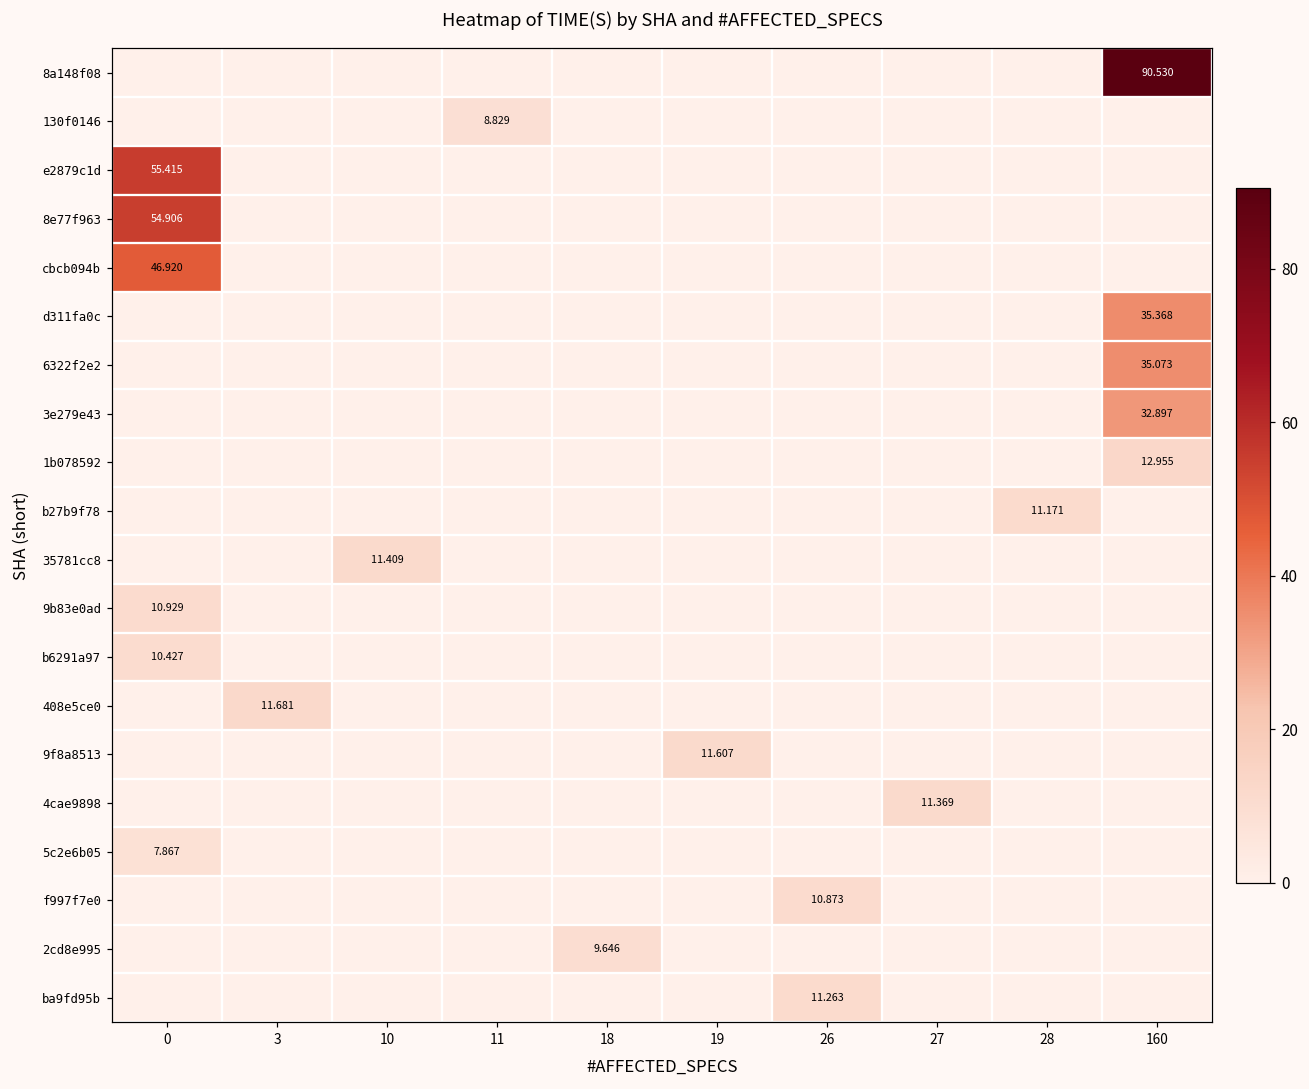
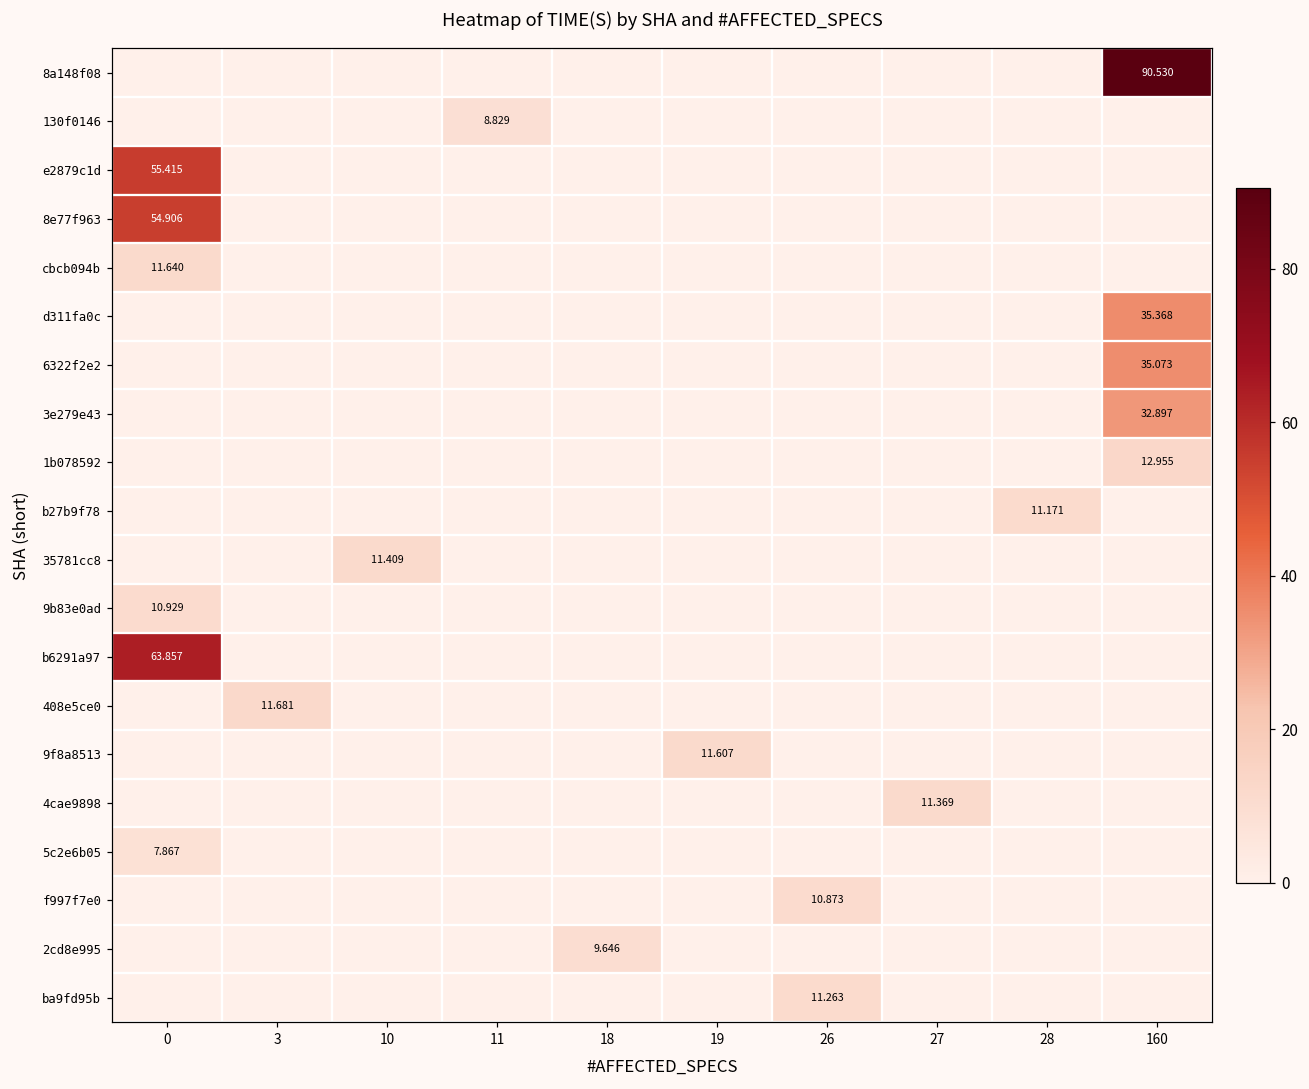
cbcb094b, 0: 46.920 -> 11.640
b6291a97, 0: 10.427 -> 63.857
